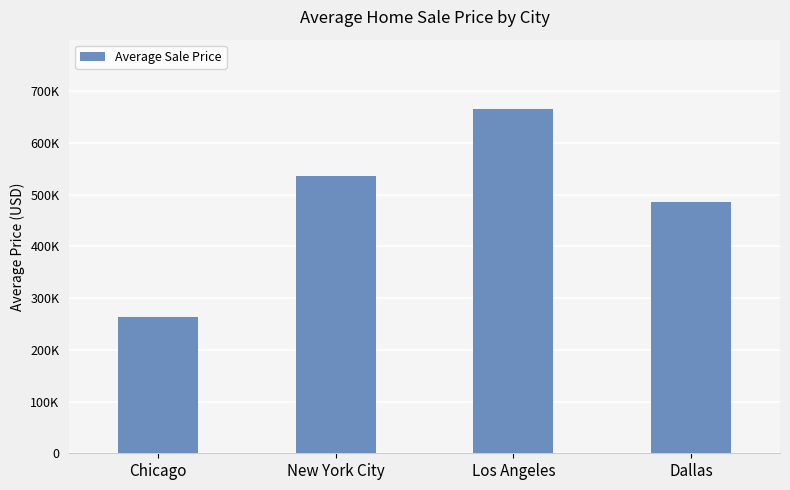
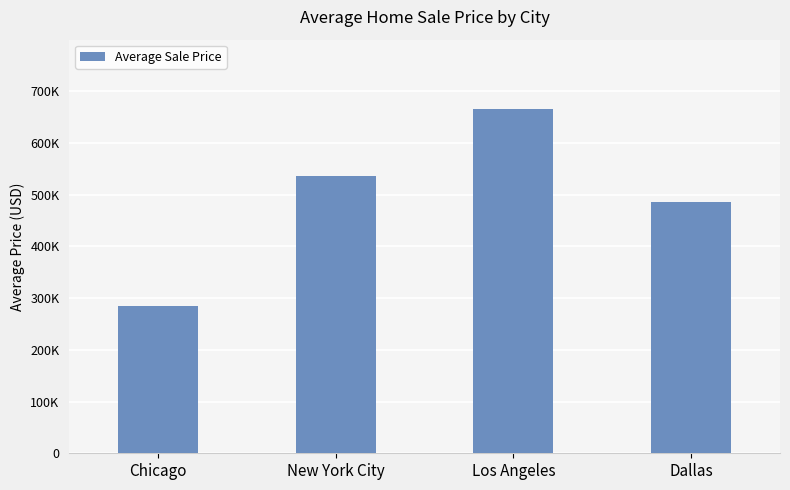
Chicago: 260000 -> 290000
